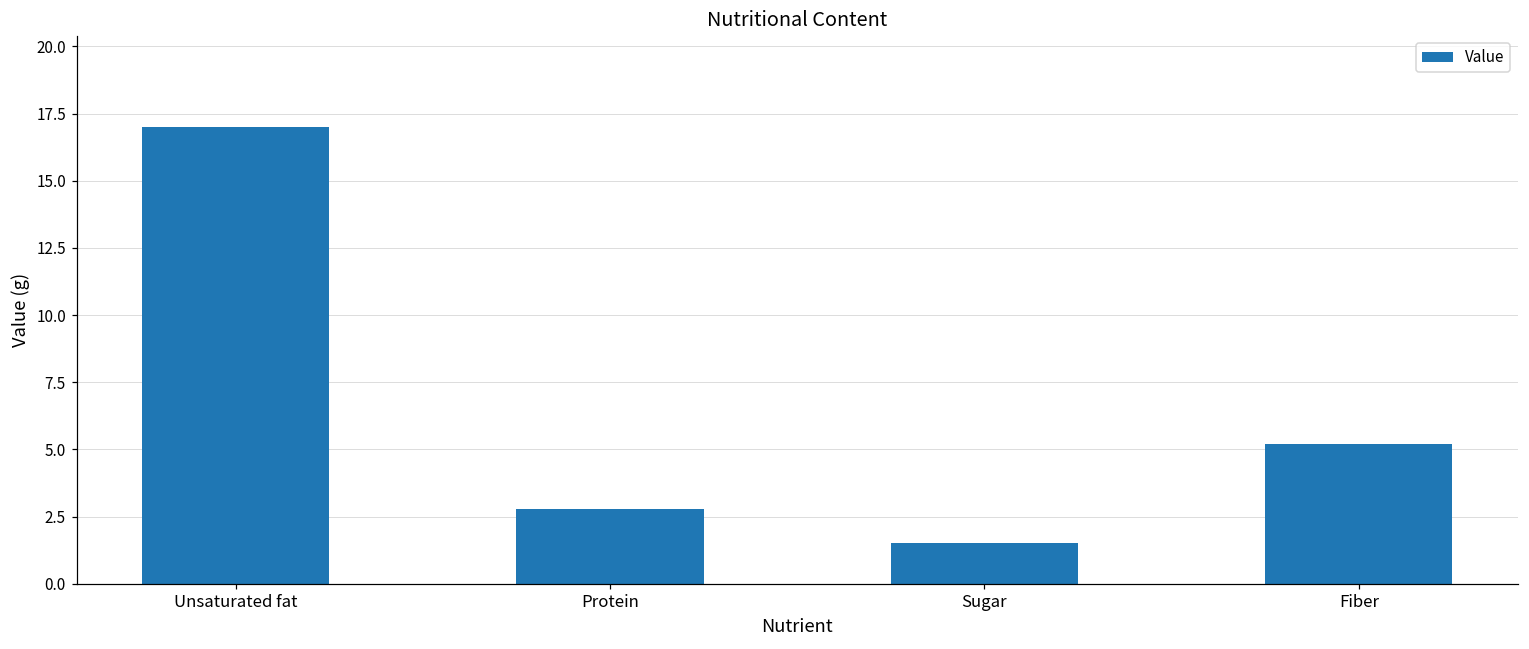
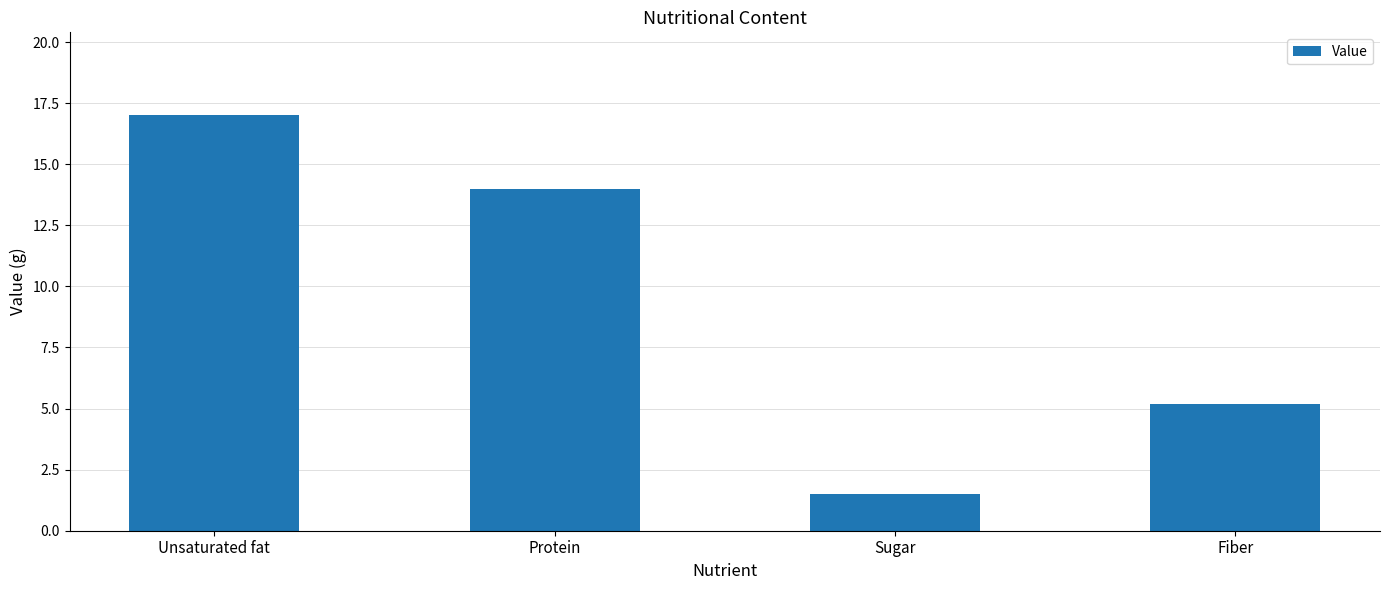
Protein: 2.8 -> 14.0
